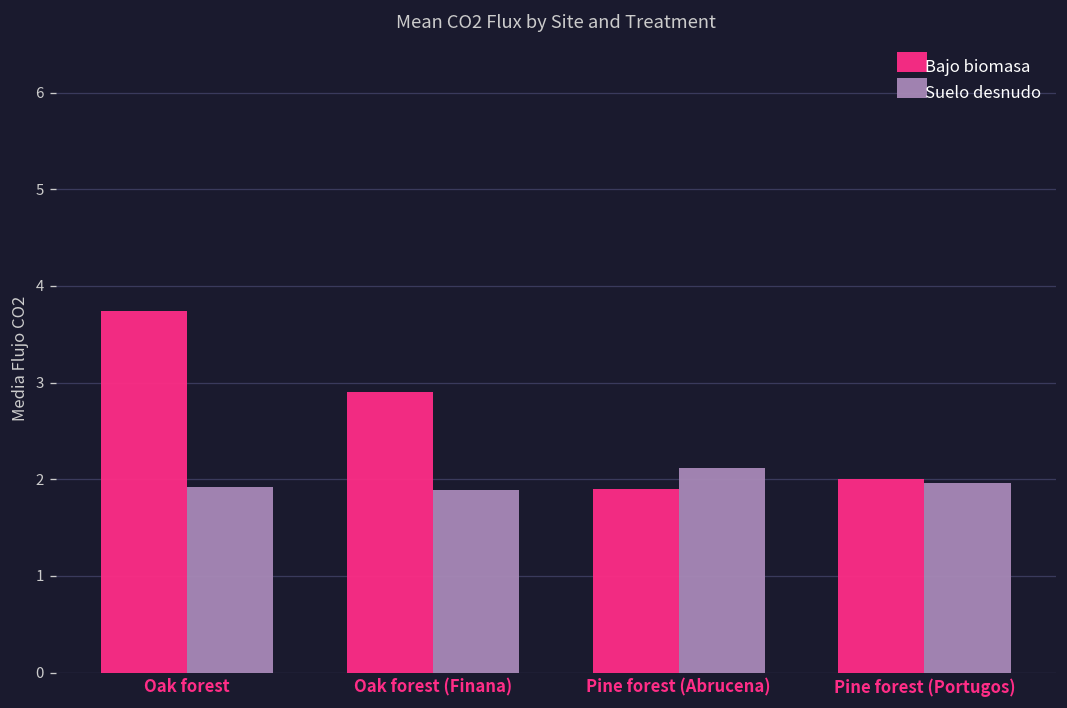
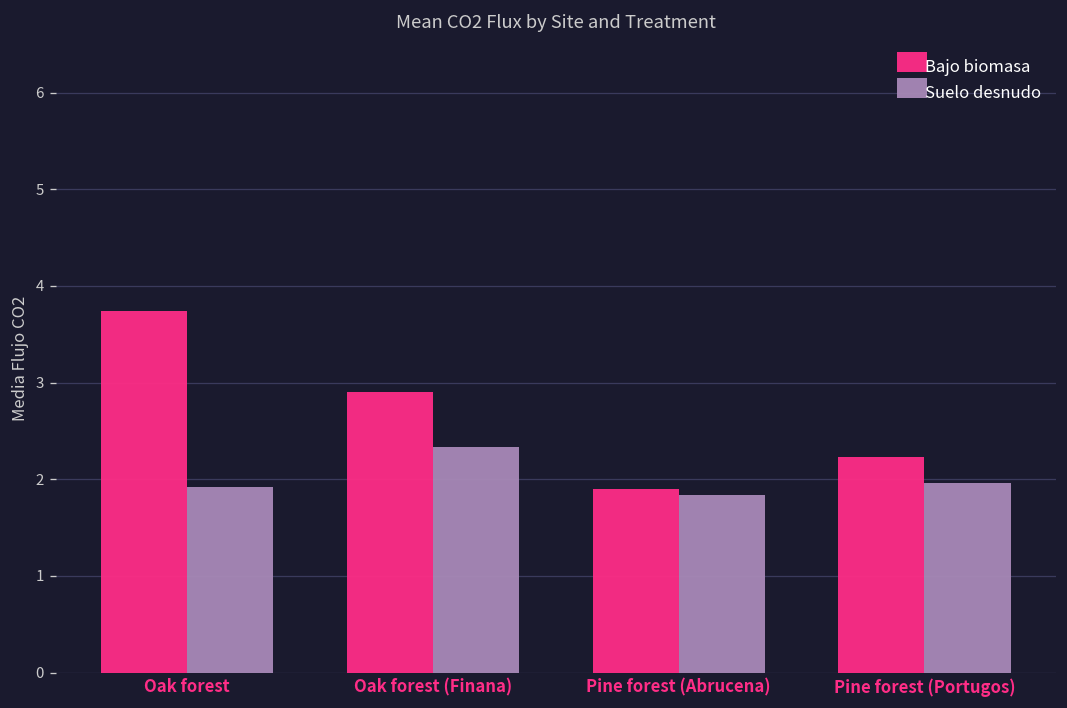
Suelo desnudo, Oak forest (Finana): 1.9 -> 2.3
Suelo desnudo, Pine forest (Abrucena): 2.1 -> 1.8
Bajo biomasa, Pine forest (Portugos): 2.0 -> 2.2
